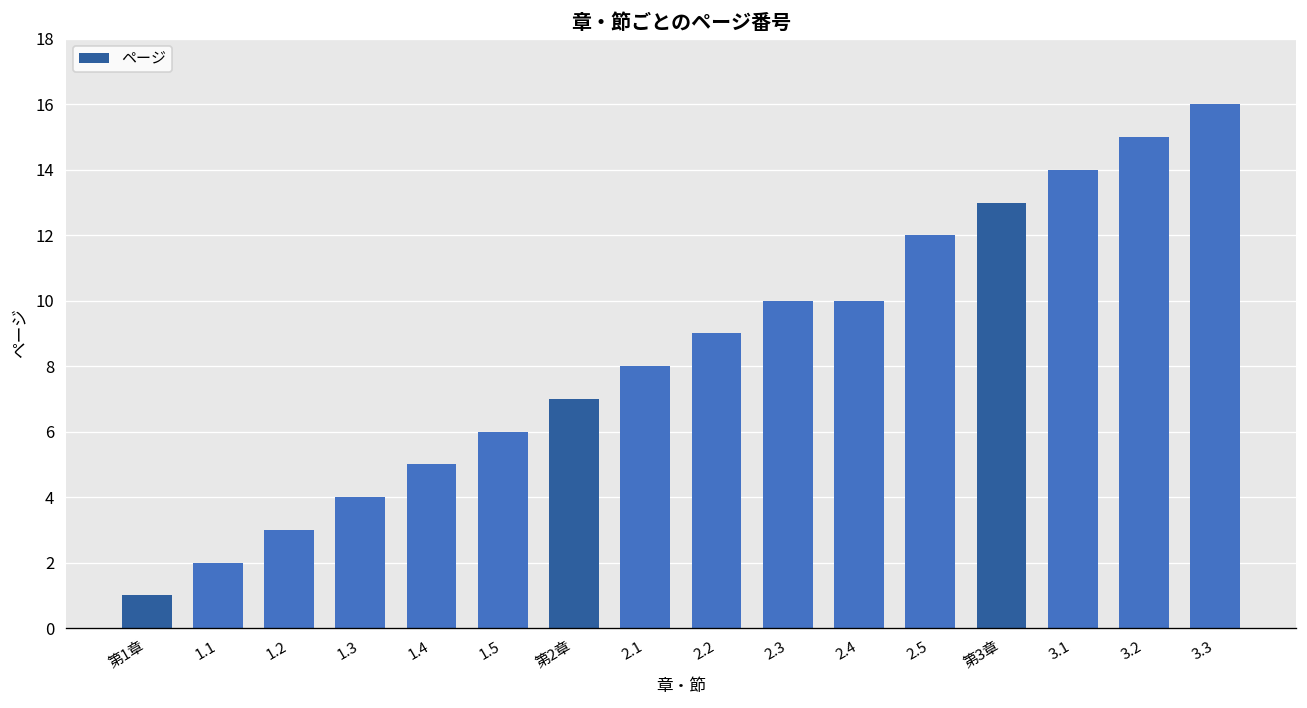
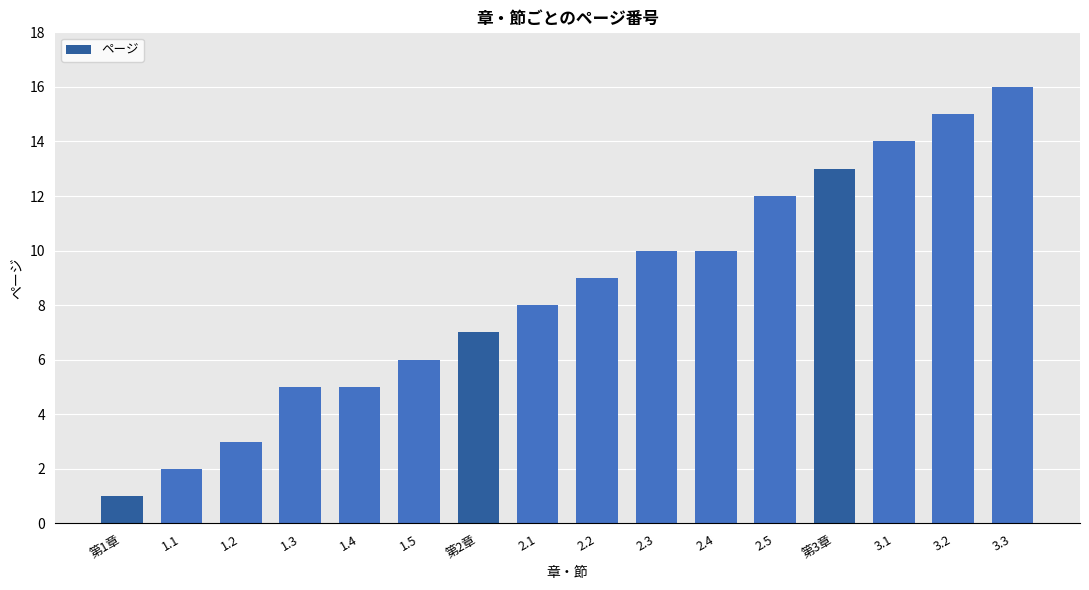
1.3: 4 -> 5
